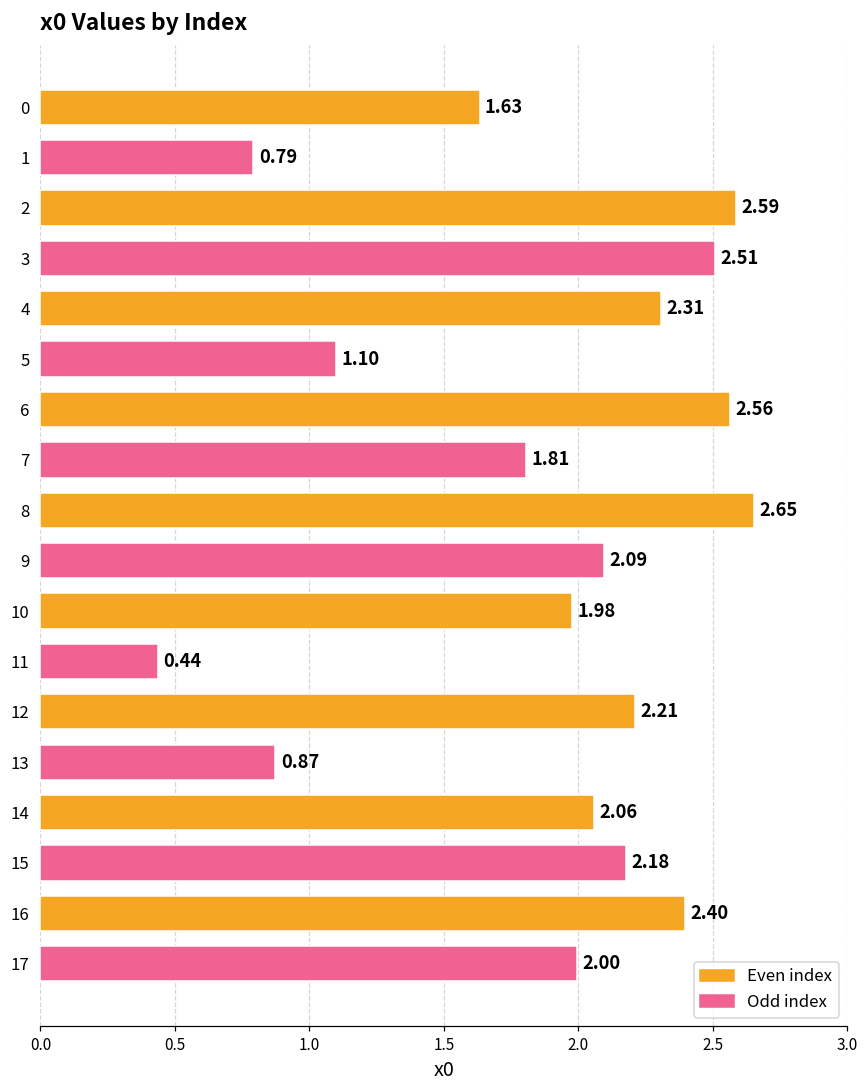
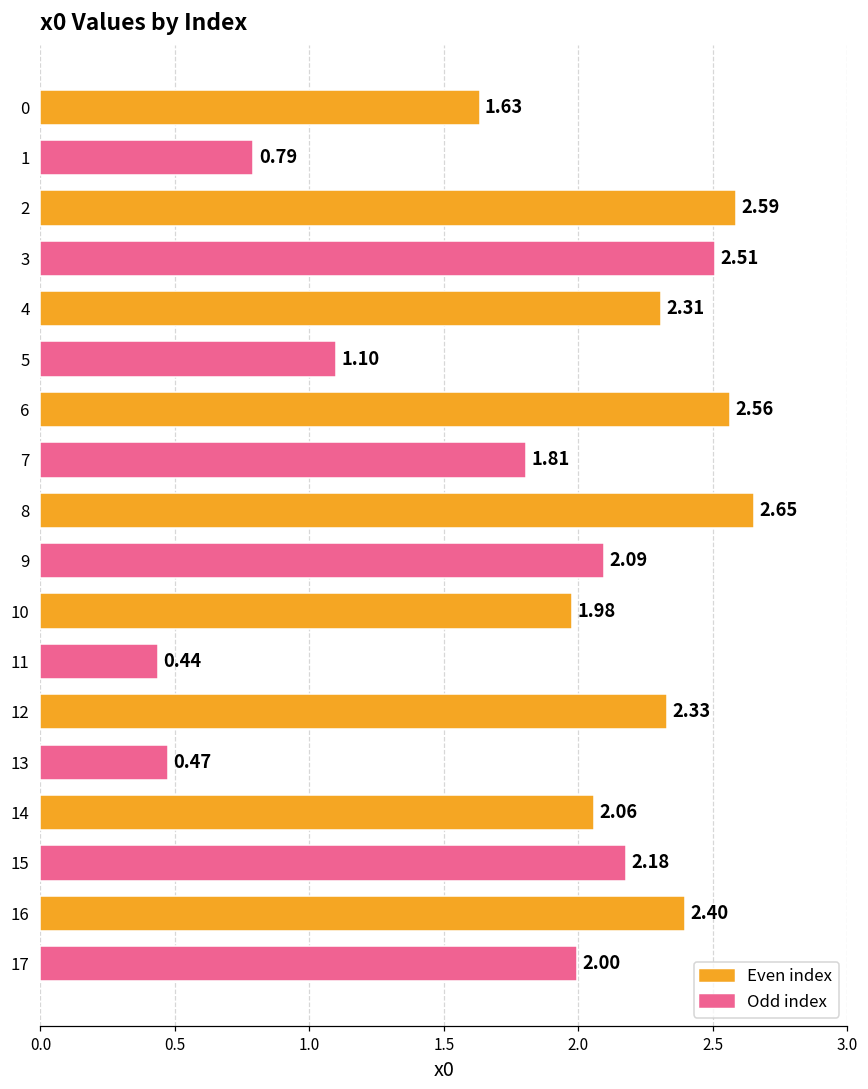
12: 2.21 -> 2.33
13: 0.87 -> 0.47
